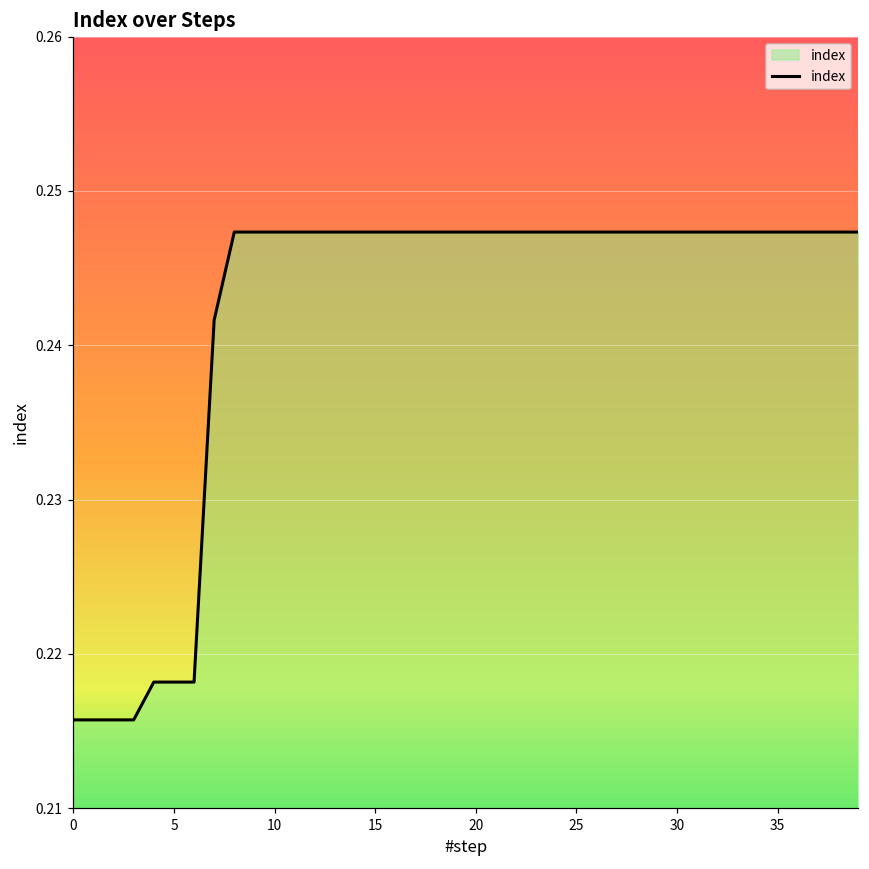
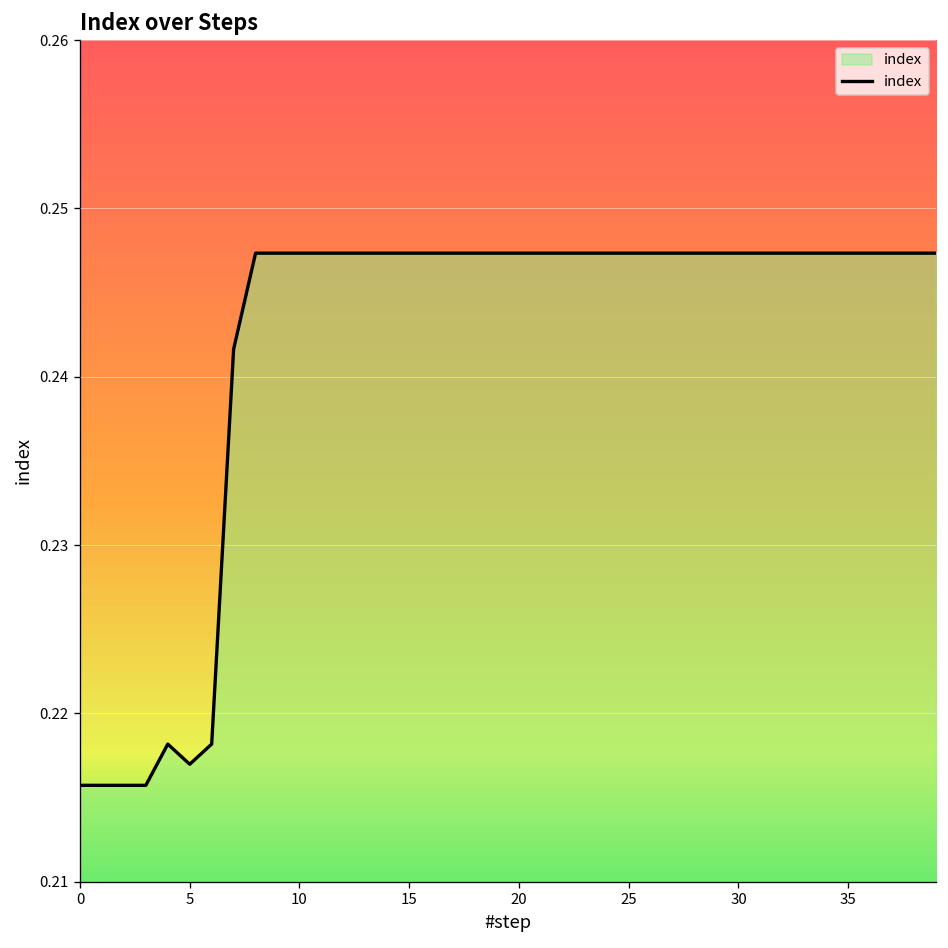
5: 0.2182 -> 0.2170
